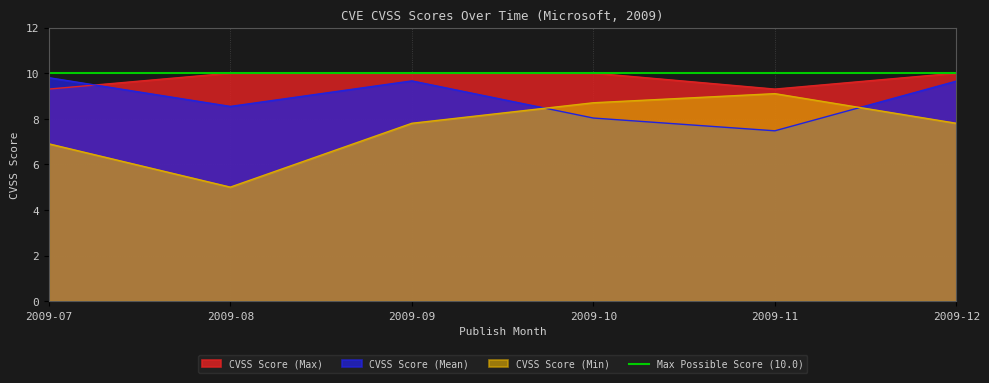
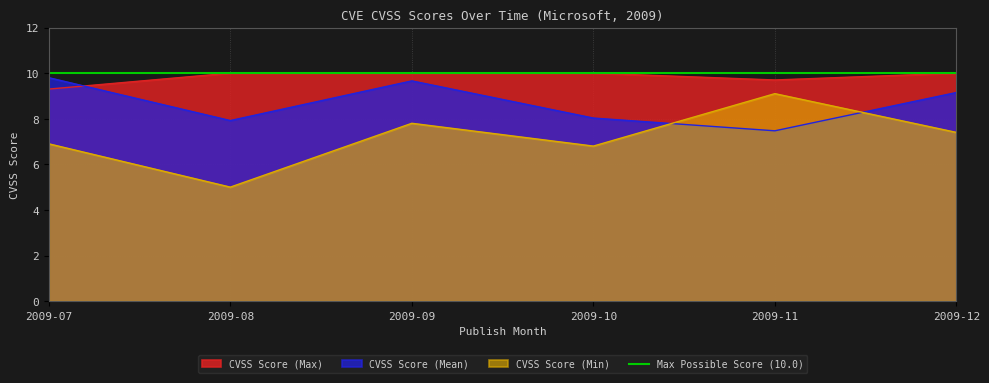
CVSS Score (Mean), 2009-08: 8.5 -> 7.9
CVSS Score (Min), 2009-10: 8.7 -> 6.8
CVSS Score (Max), 2009-11: 9.3 -> 9.7
CVSS Score (Mean), 2009-12: 9.7 -> 9.2
CVSS Score (Min), 2009-12: 7.8 -> 7.4
